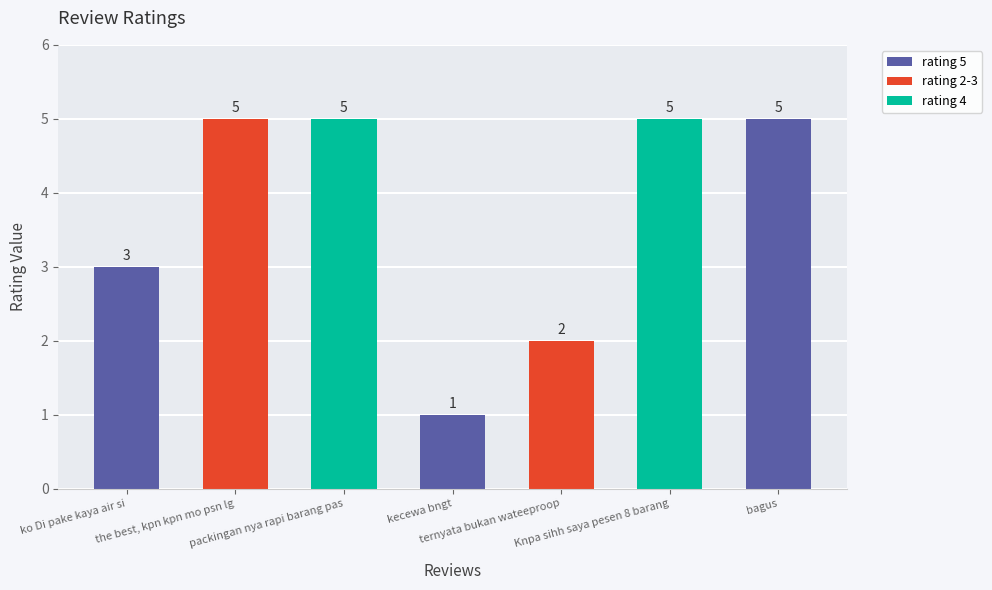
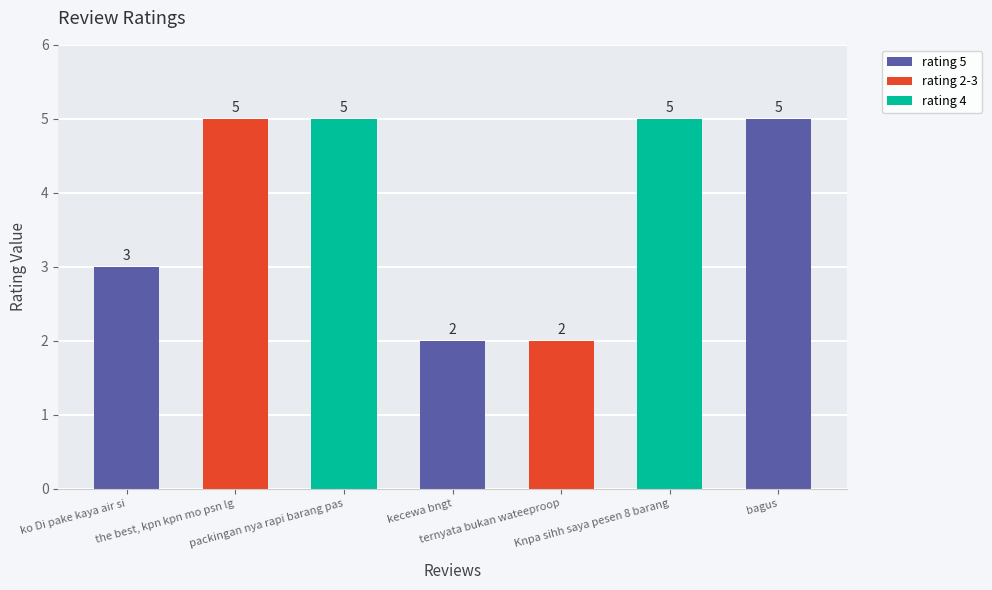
kecewa bngt: 1 -> 2
